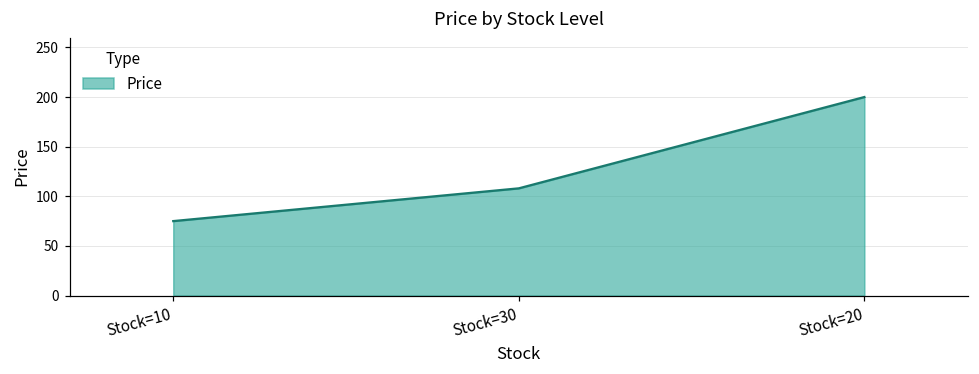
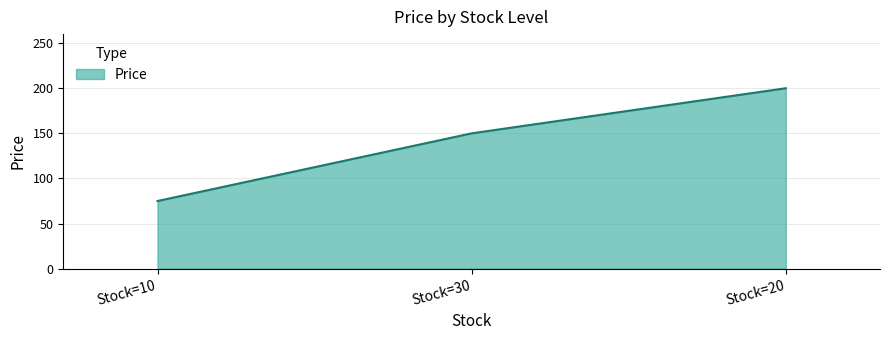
Stock=30: 110 -> 150
